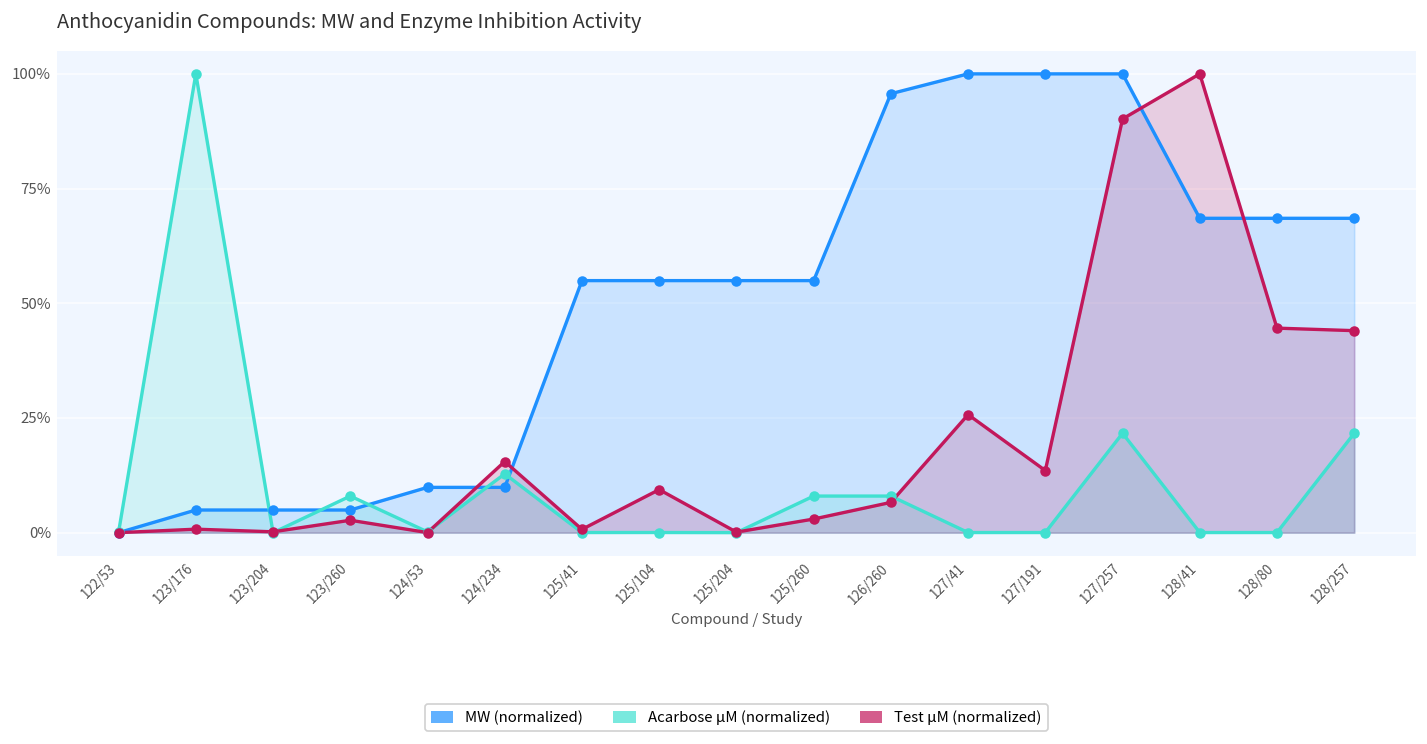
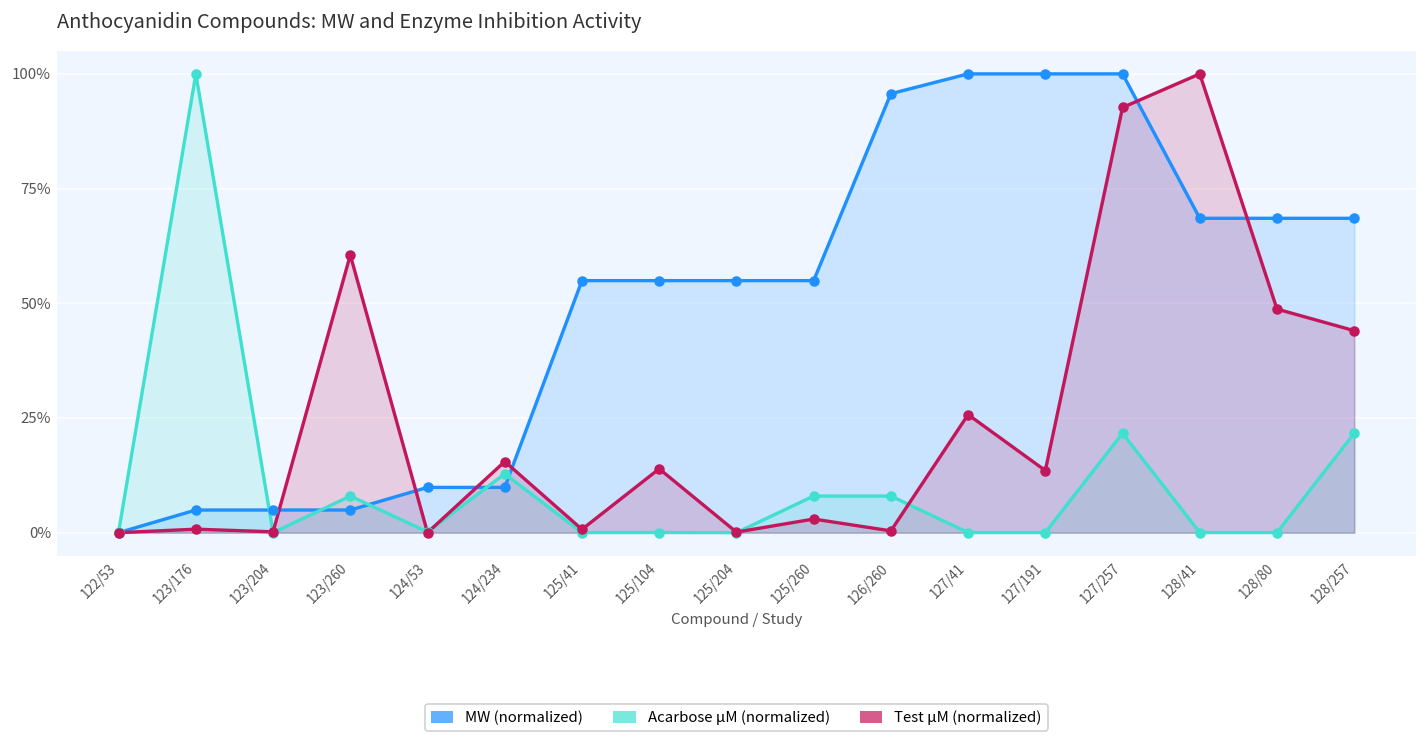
Test µM (normalized), 123/260: 3% -> 61%
Test µM (normalized), 125/104: 9% -> 14%
Test µM (normalized), 126/260: 7% -> 0%
Test µM (normalized), 127/257: 90% -> 93%
Test µM (normalized), 128/80: 45% -> 49%
